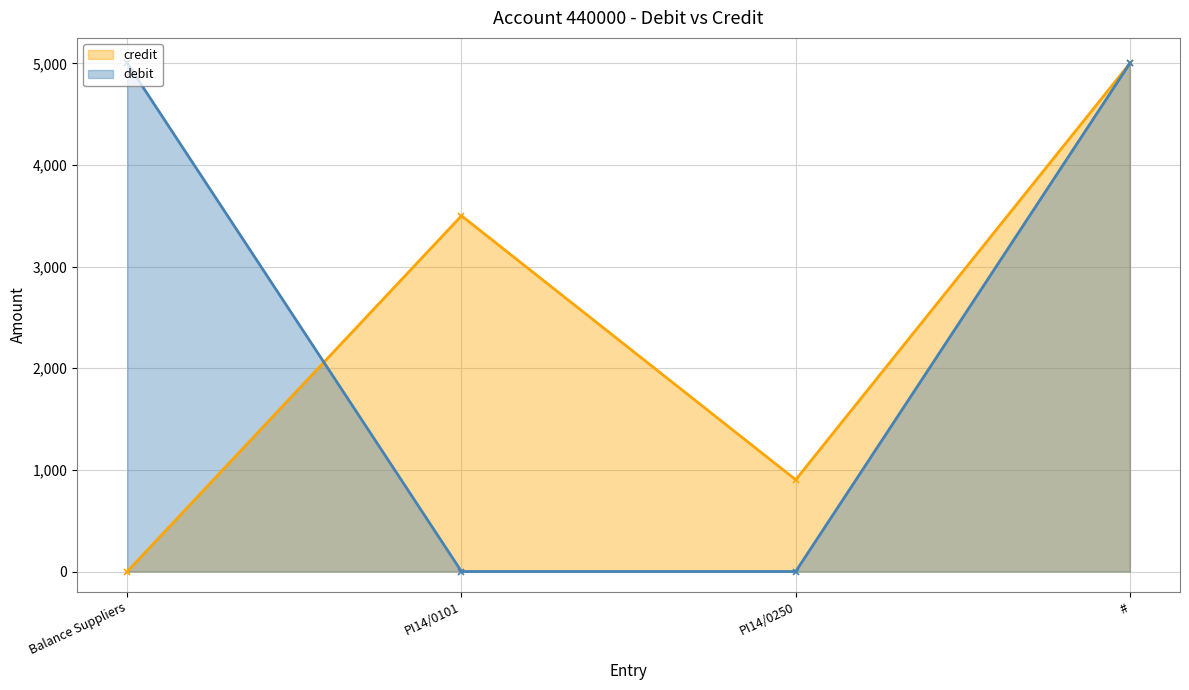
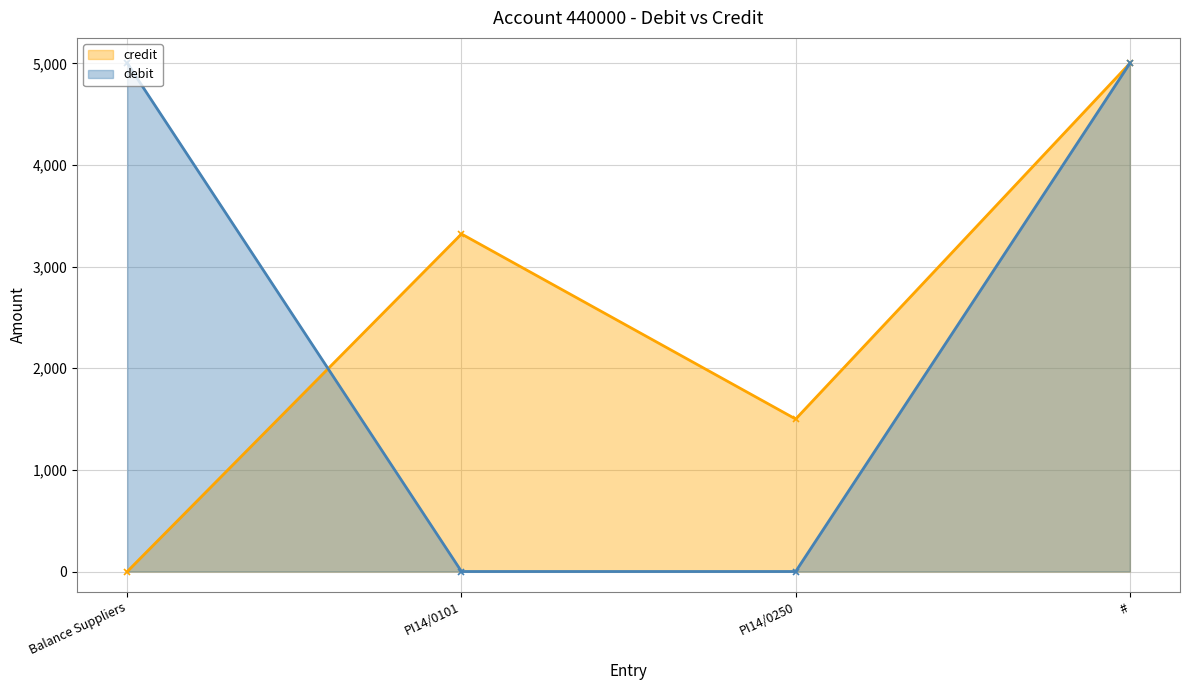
credit, PI14/0101: 3,500 -> 3,320
credit, PI14/0250: 900 -> 1,500
